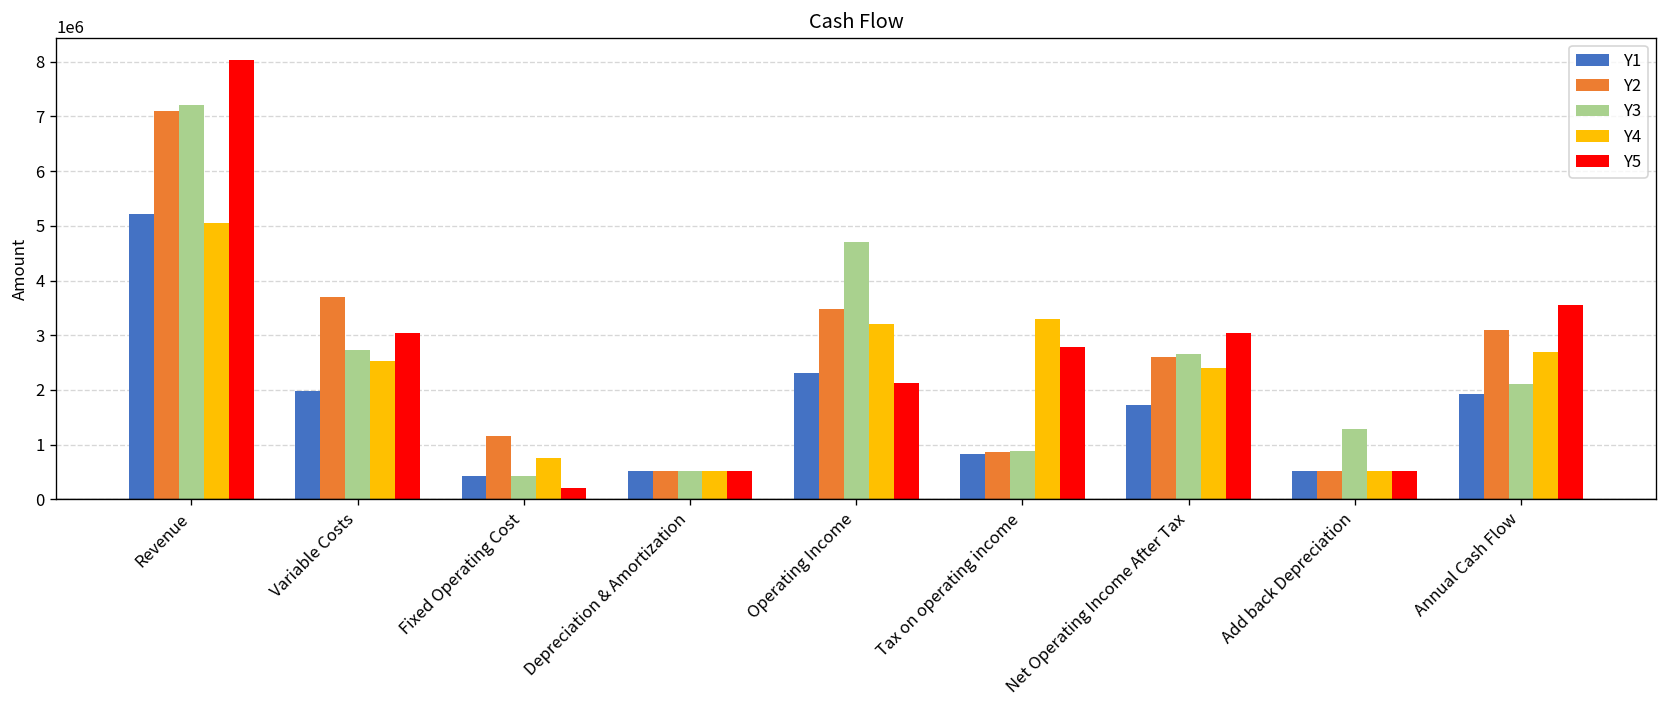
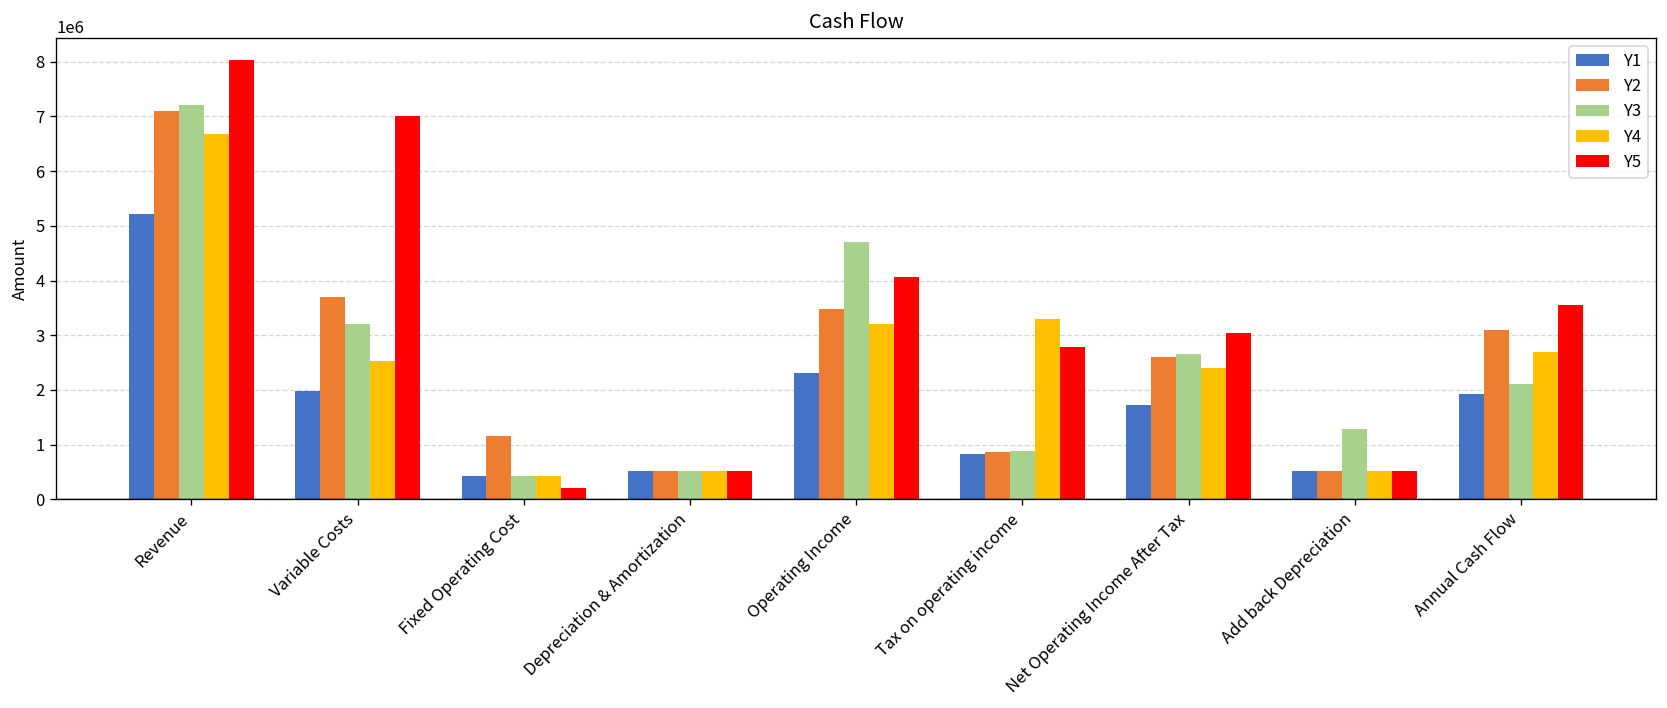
Y4, Revenue: 5000000 -> 6700000
Y3, Variable Costs: 2700000 -> 3200000
Y5, Variable Costs: 3000000 -> 7000000
Y4, Fixed Operating Cost: 800000 -> 400000
Y5, Operating Income: 2100000 -> 4100000
